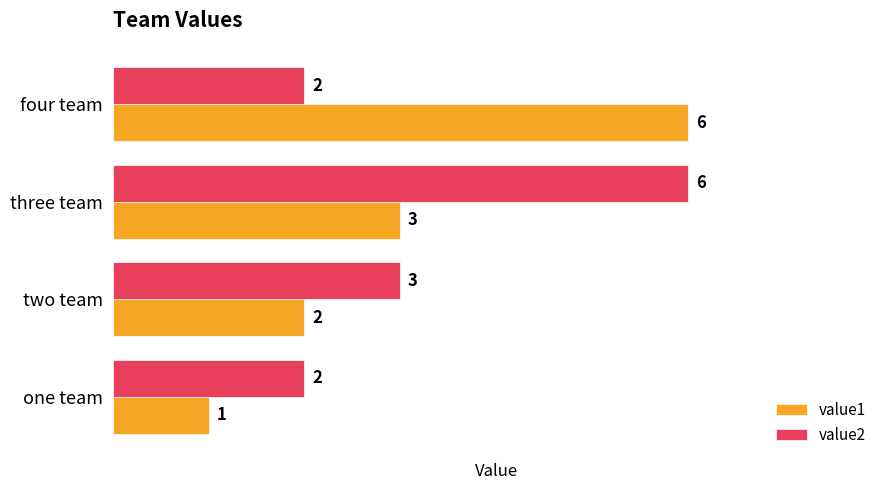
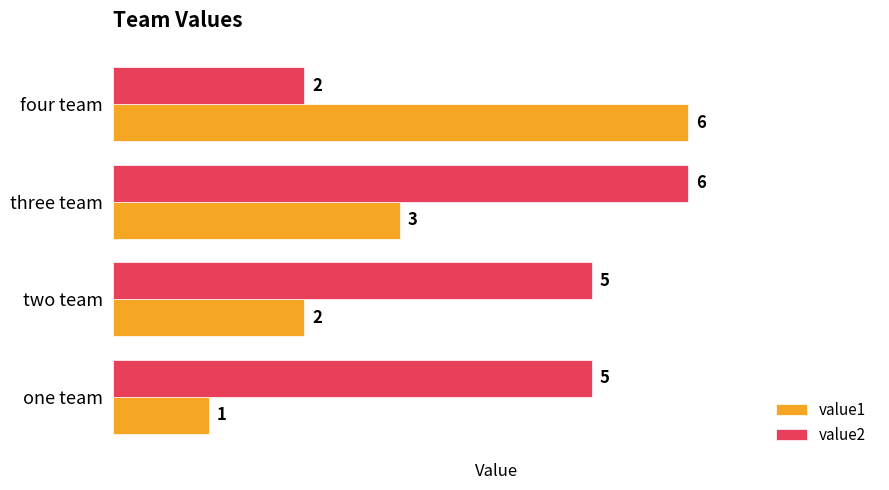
value2, two team: 3 -> 5
value2, one team: 2 -> 5
